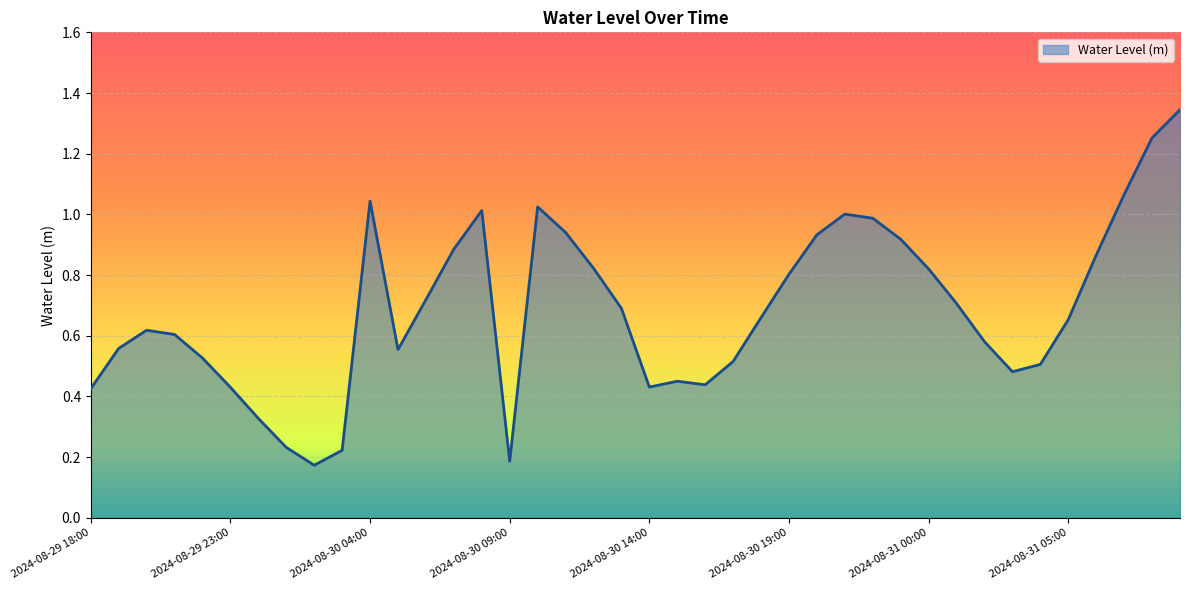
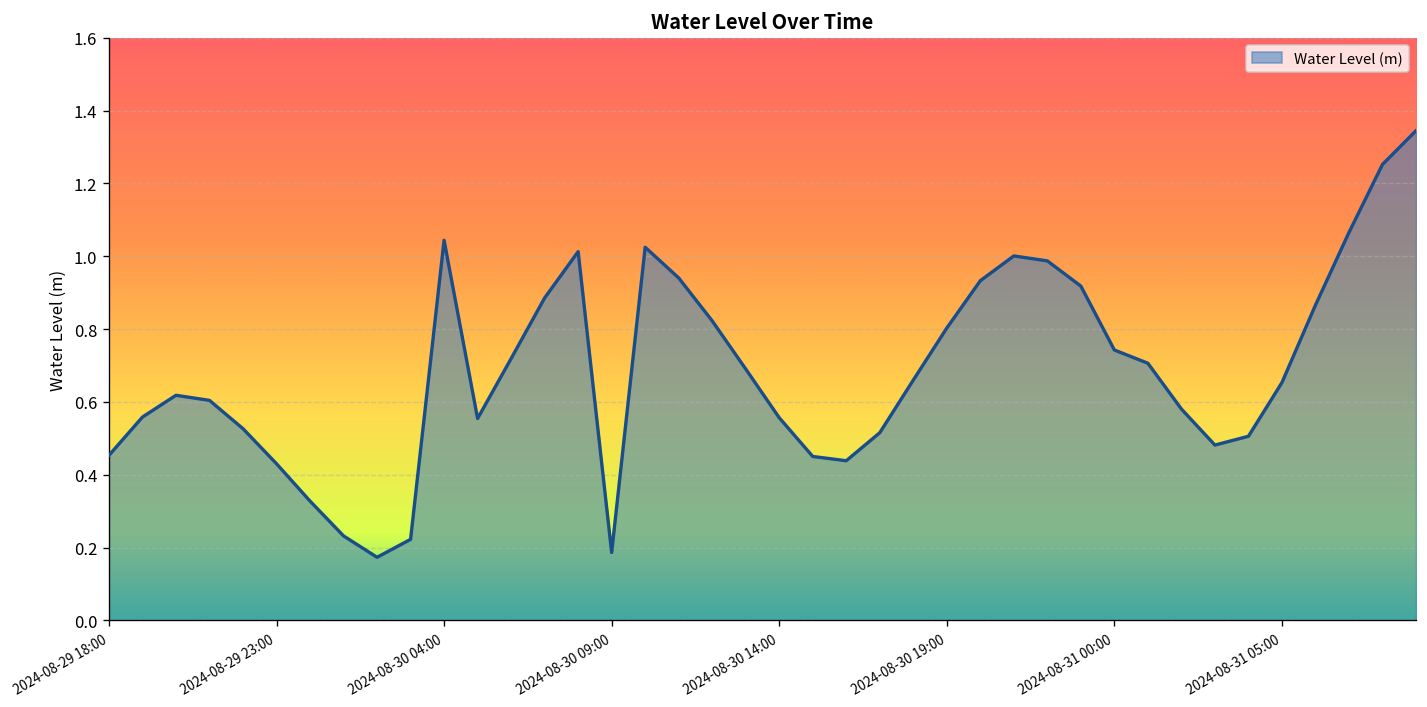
2024-08-29 18:00: 0.43 -> 0.45
2024-08-30 14:00: 0.43 -> 0.56
2024-08-31 00:00: 0.82 -> 0.74
